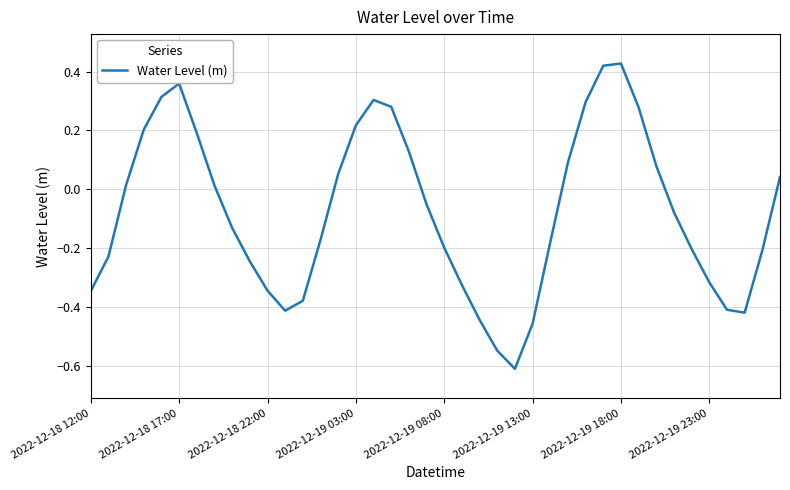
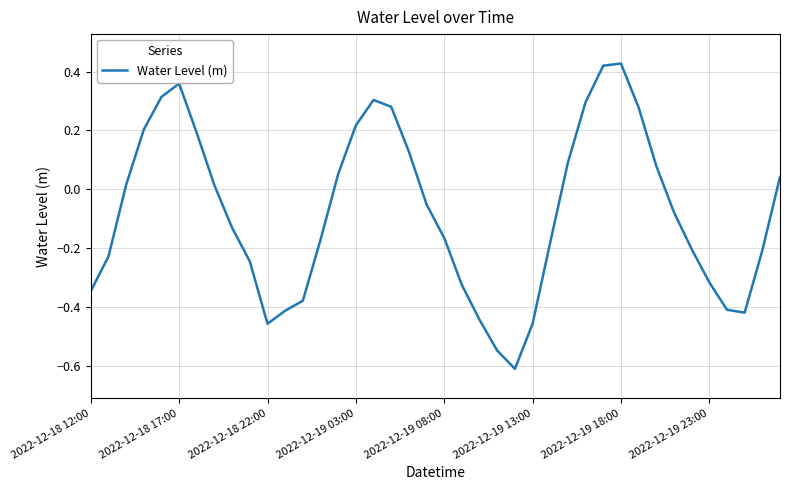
2022-12-18 22:00: -0.34 -> -0.46
2022-12-19 08:00: -0.20 -> -0.17
